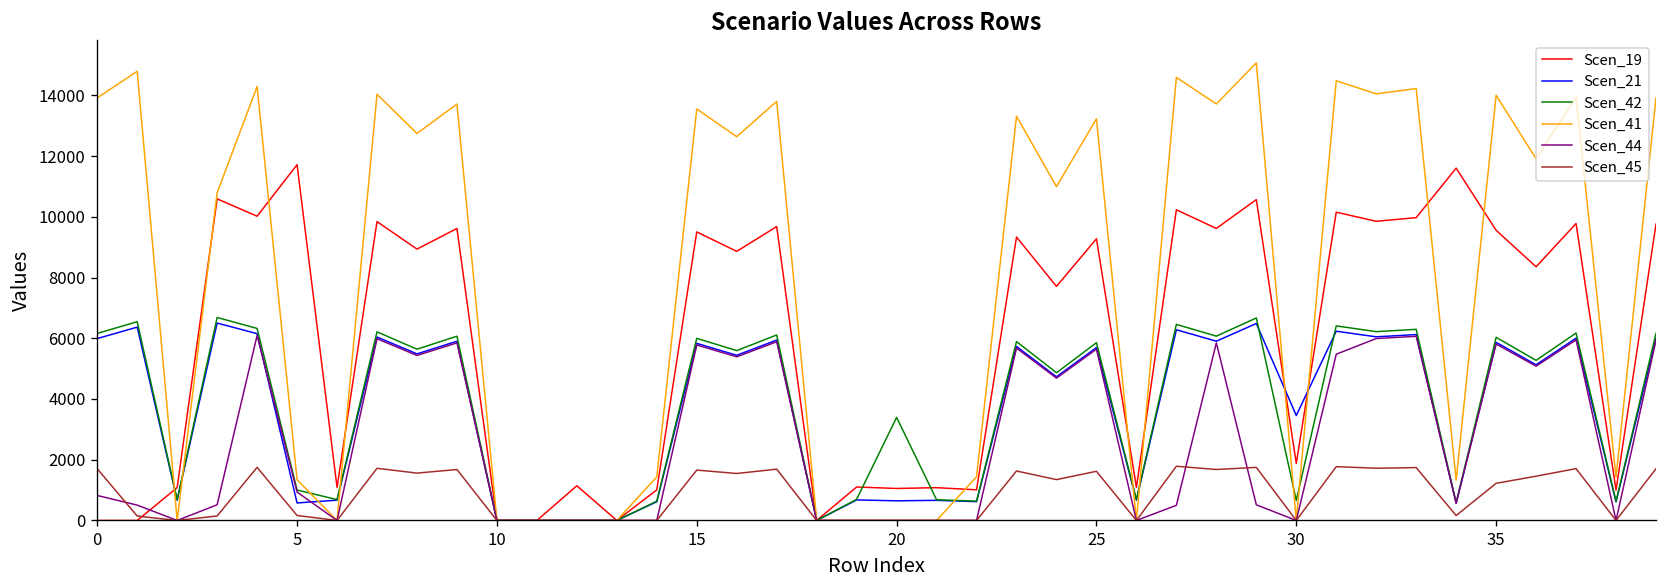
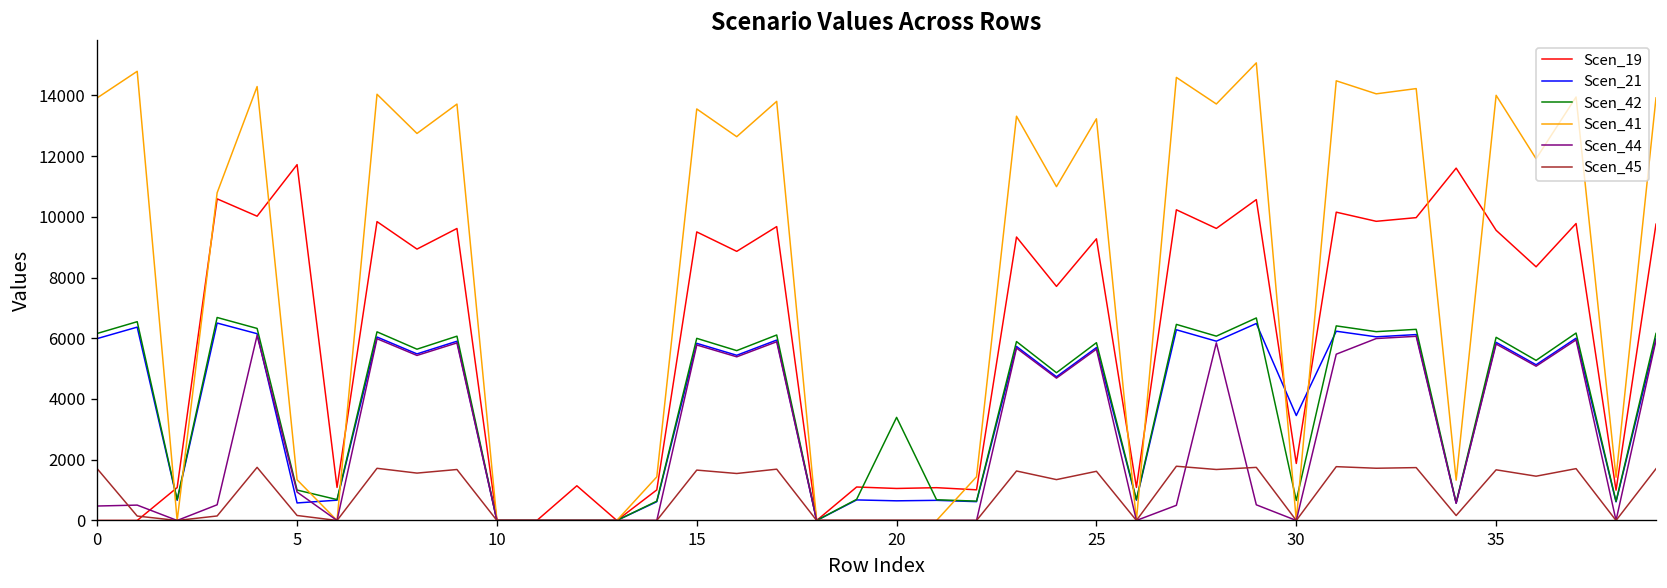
Scen_44, 0: 800 -> 500
Scen_45, 35: 1200 -> 1700
